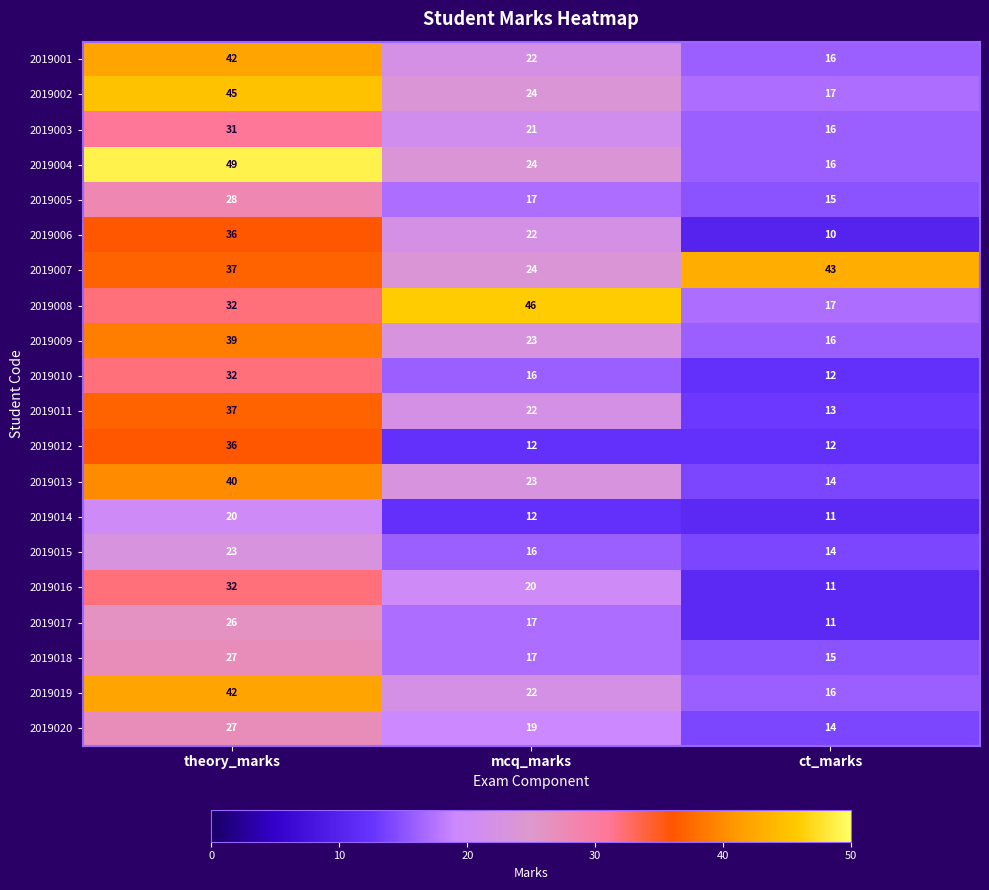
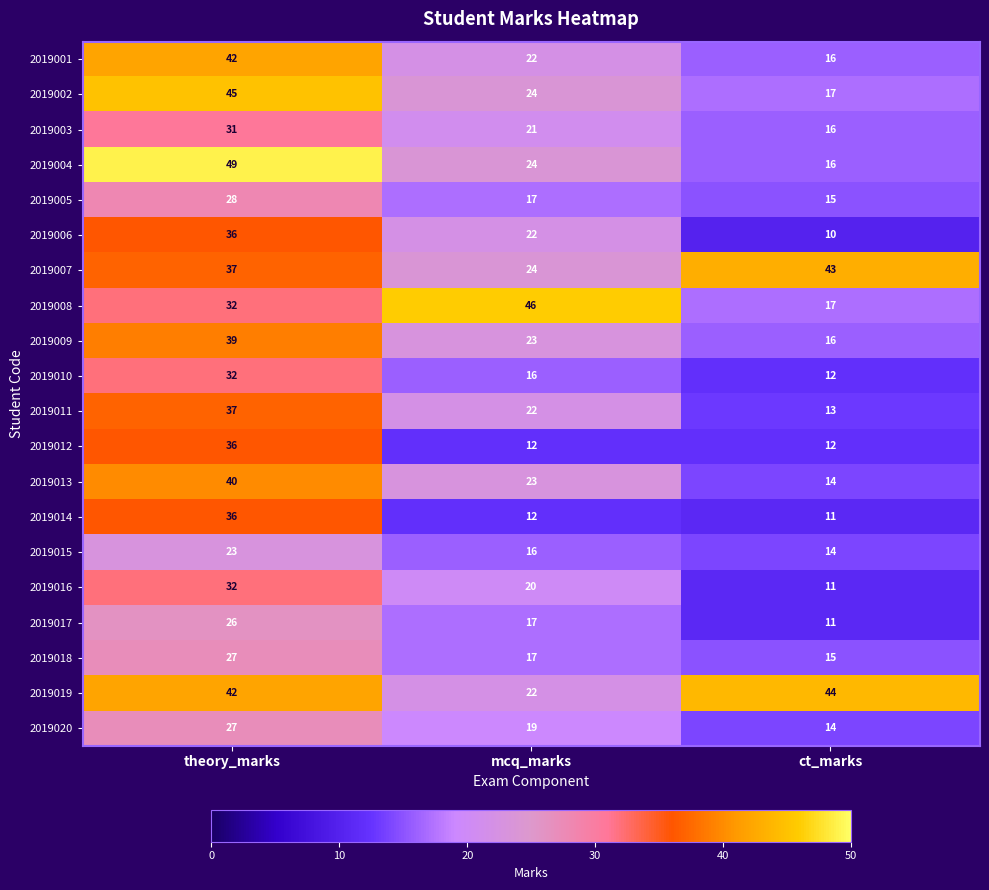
2019014, theory_marks: 20 -> 36
2019019, ct_marks: 16 -> 44
